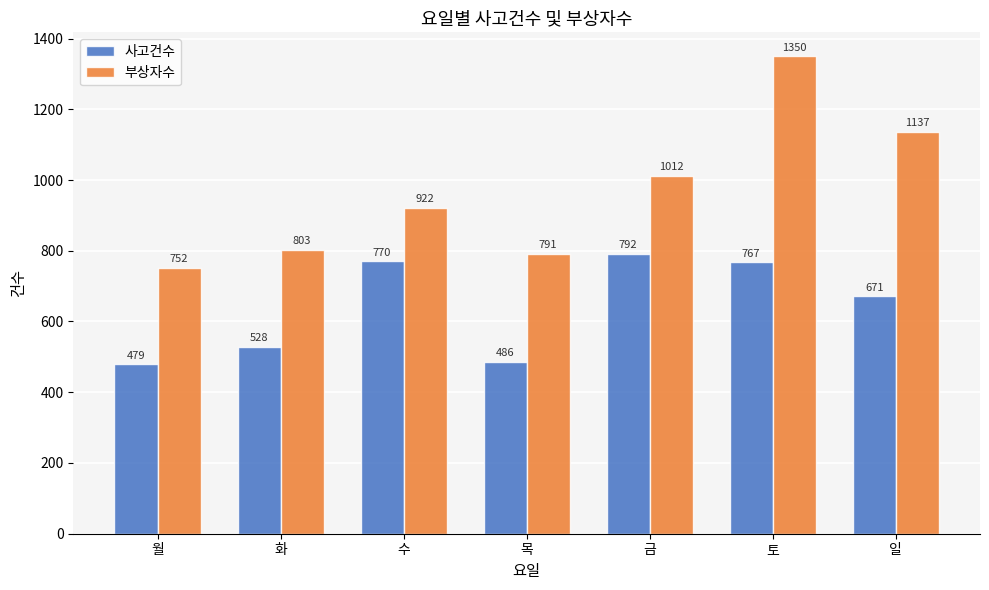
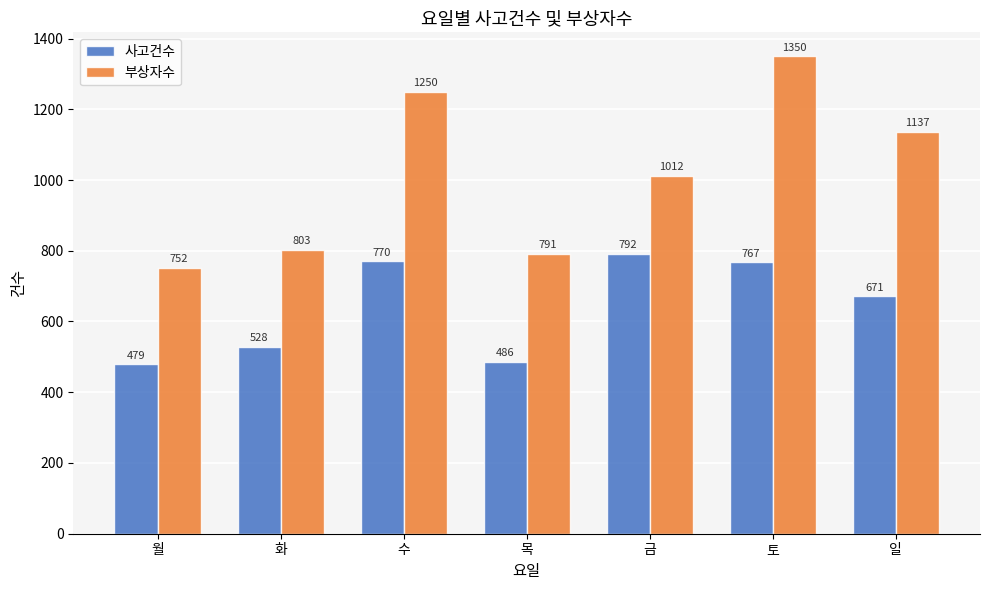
부상자수, 수: 922 -> 1250
